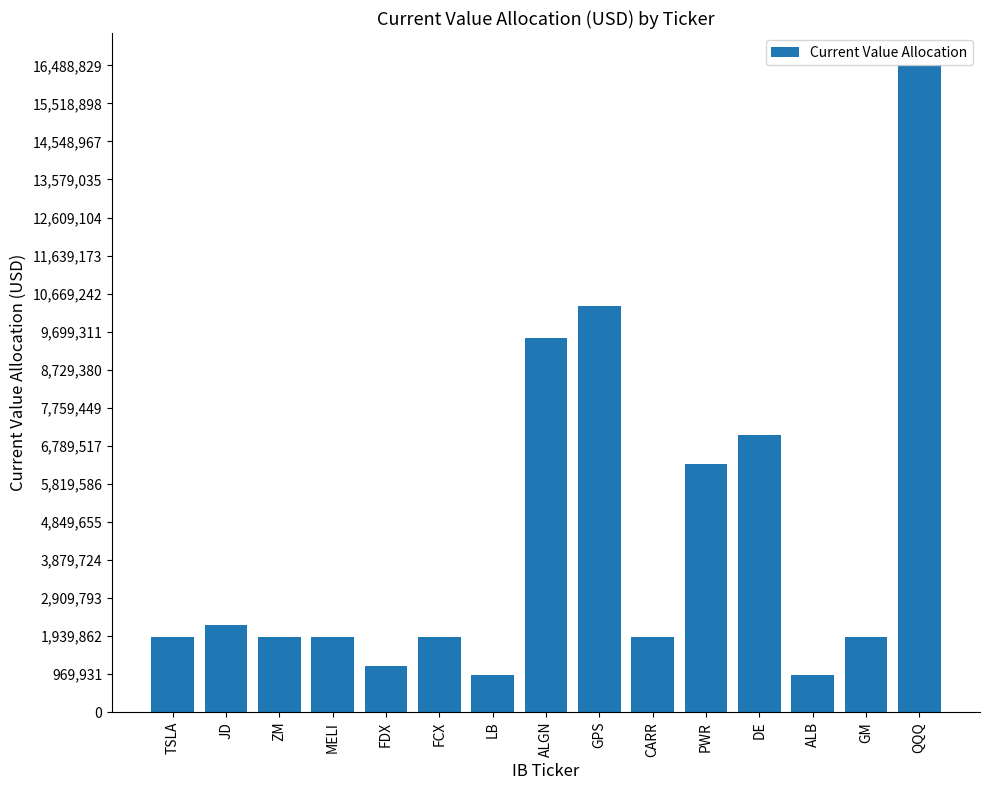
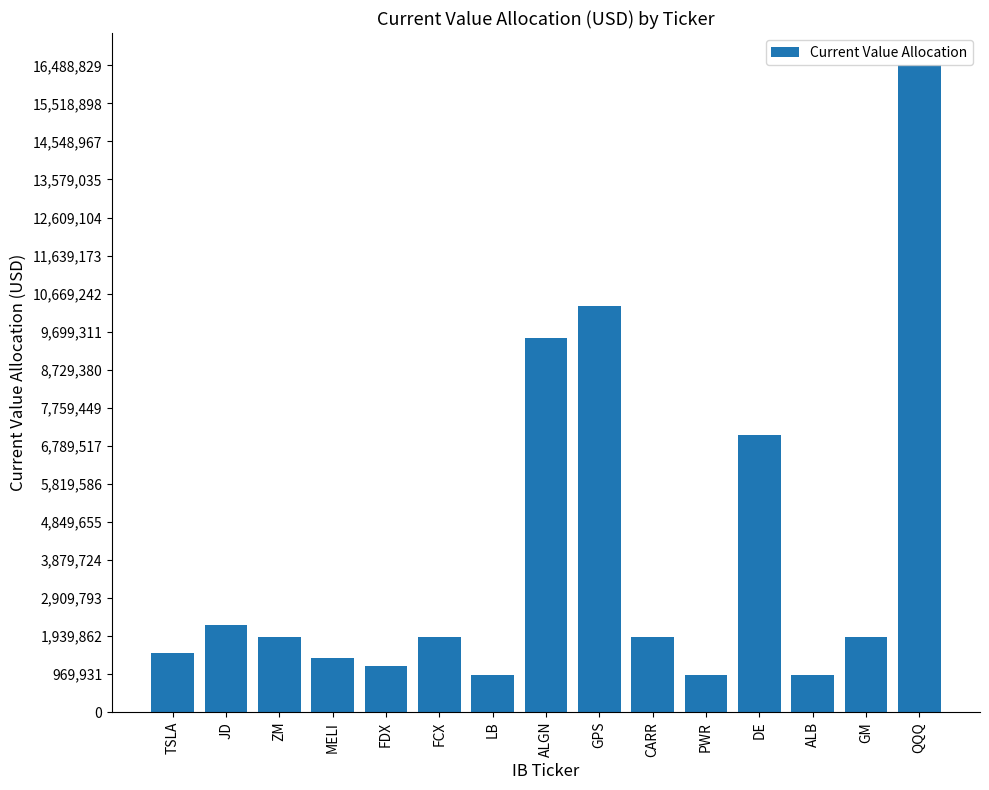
TSLA: 1,900,000 -> 1,500,000
MELI: 1,900,000 -> 1,400,000
PWR: 6,300,000 -> 1,000,000
